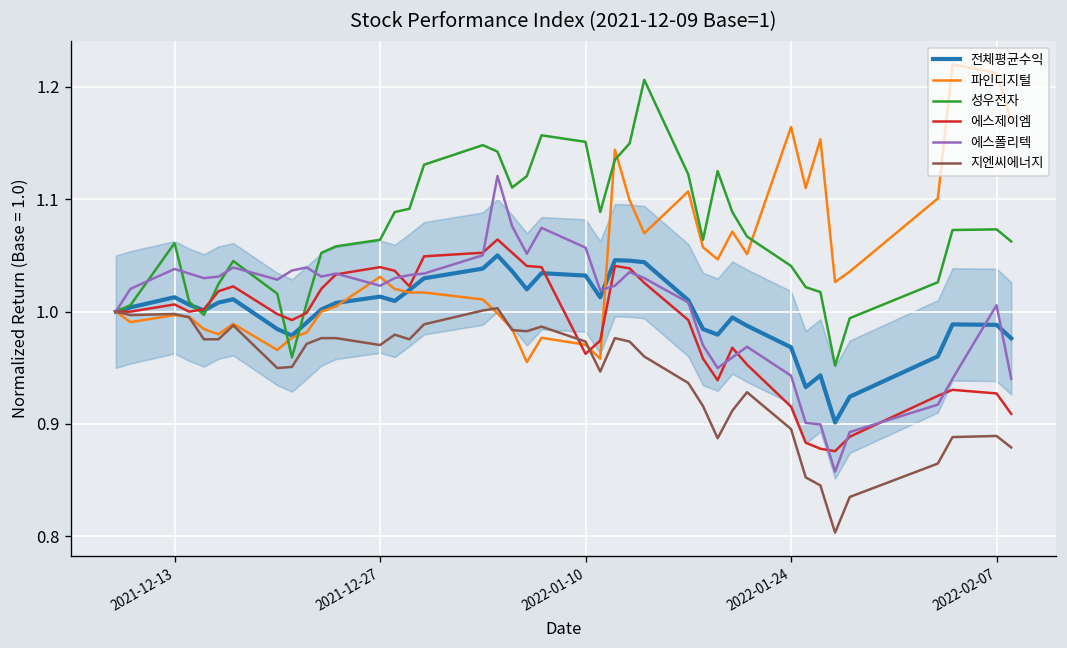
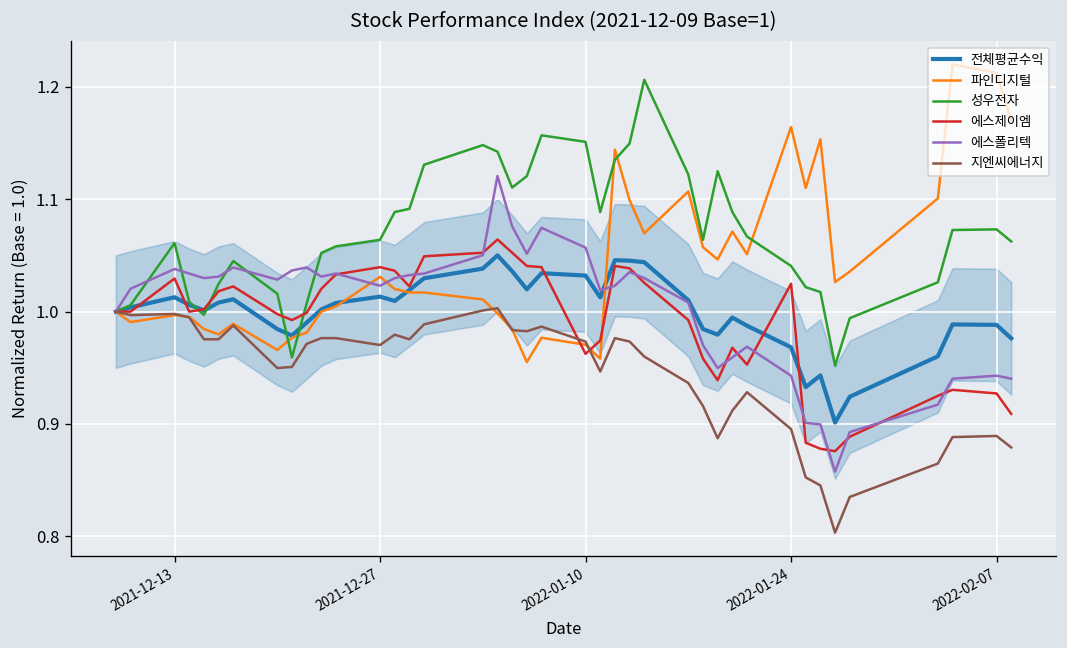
에스제이엠, 2021-12-13: 1.01 -> 1.03
에스제이엠, 2022-01-24: 0.92 -> 1.02
에스폴리텍, 2022-02-07: 1.01 -> 0.94
